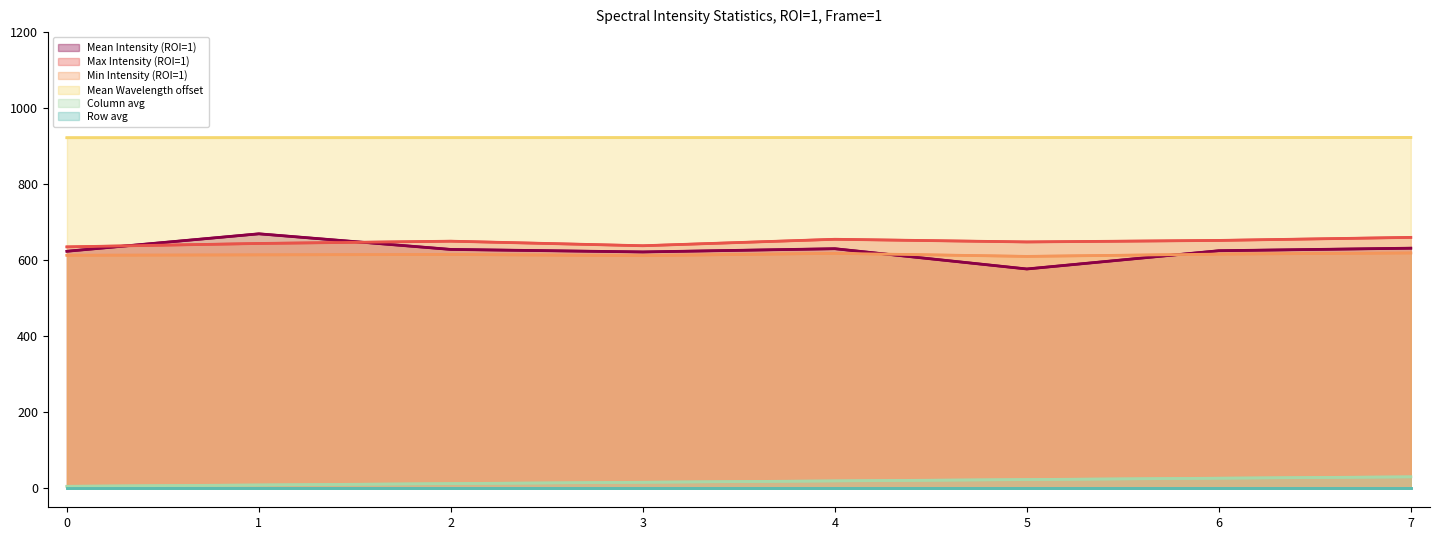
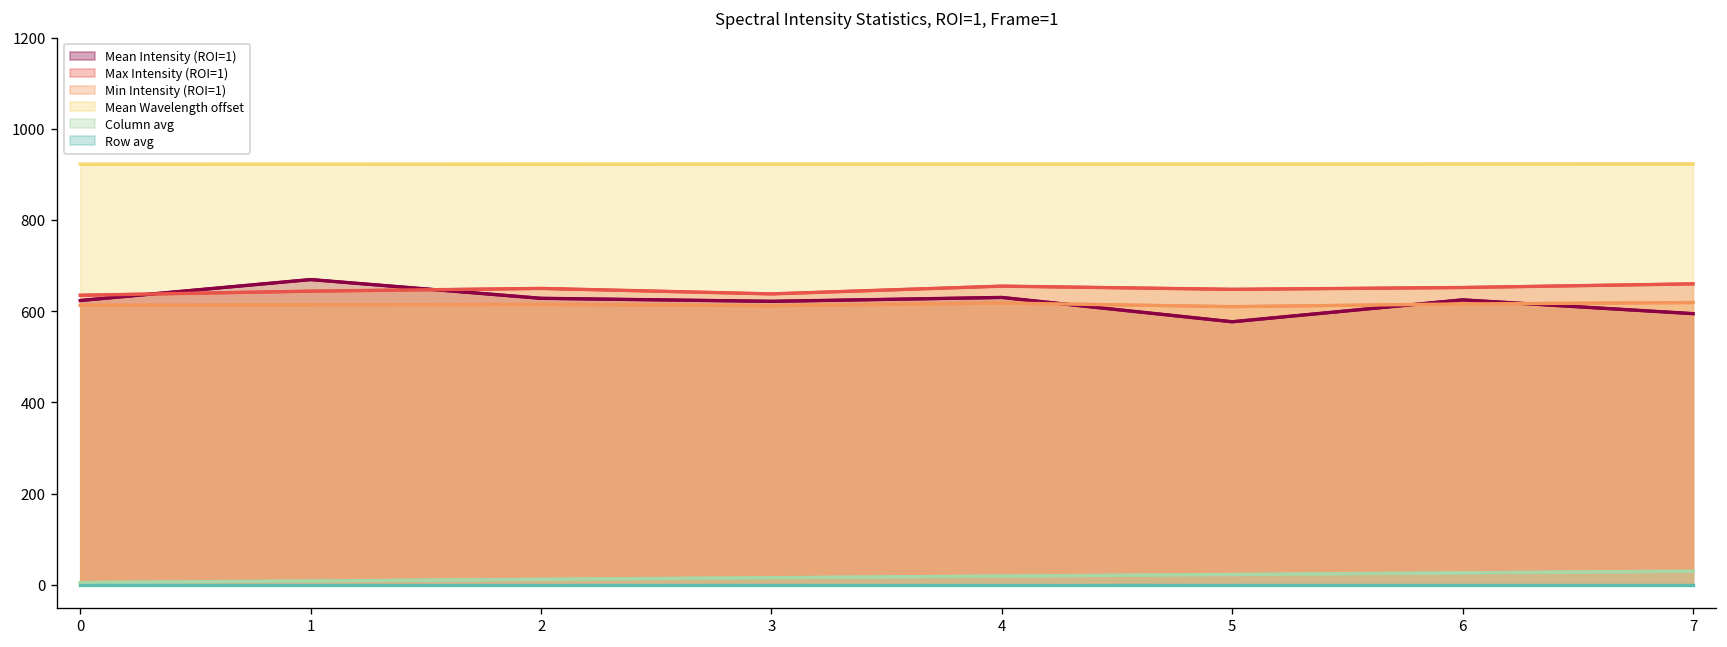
Mean Intensity (ROI=1), 7: 630 -> 590
